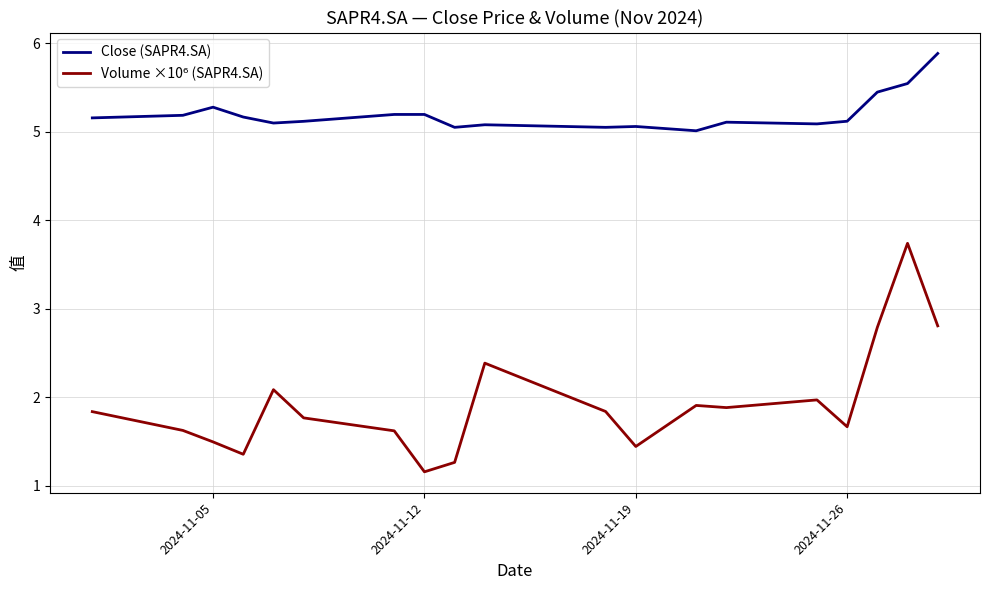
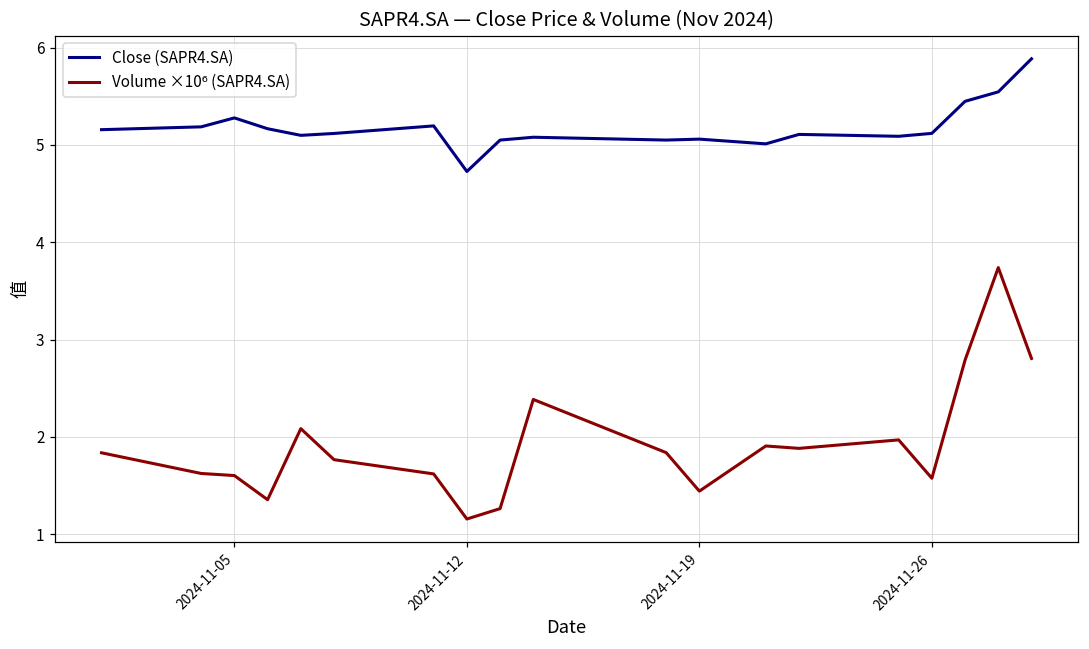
Volume ×10⁶ (SAPR4.SA), 2024-11-05: 1.5 -> 1.6
Close (SAPR4.SA), 2024-11-12: 5.2 -> 4.7
Volume ×10⁶ (SAPR4.SA), 2024-11-26: 1.7 -> 1.6
